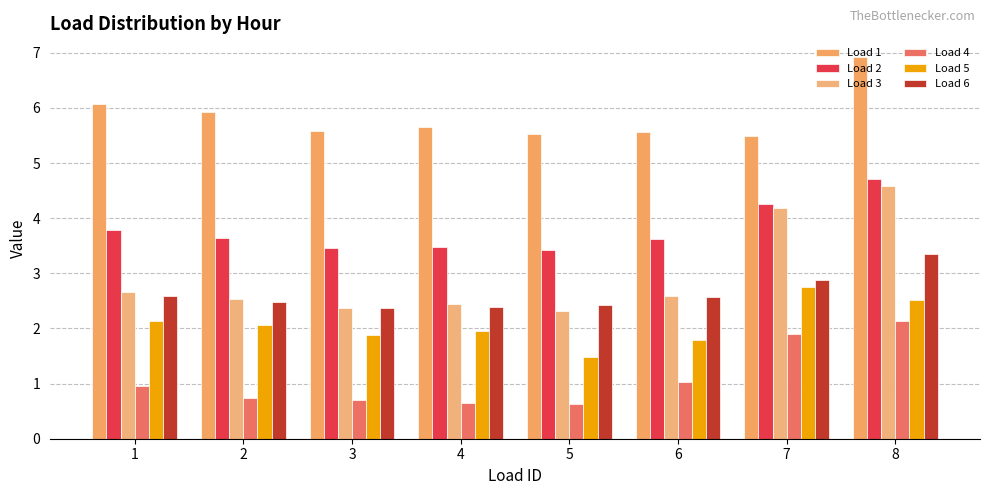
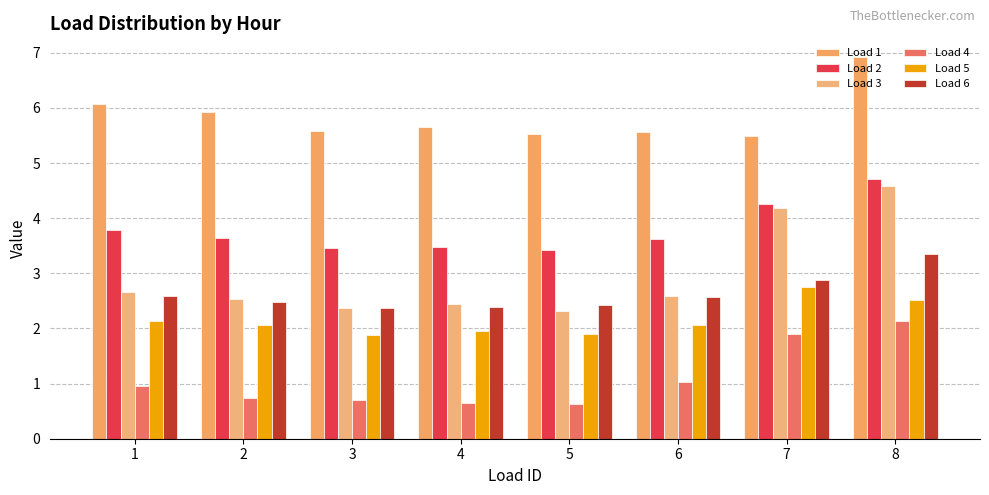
Load 5, 5: 1.5 -> 1.9
Load 5, 6: 1.8 -> 2.1
